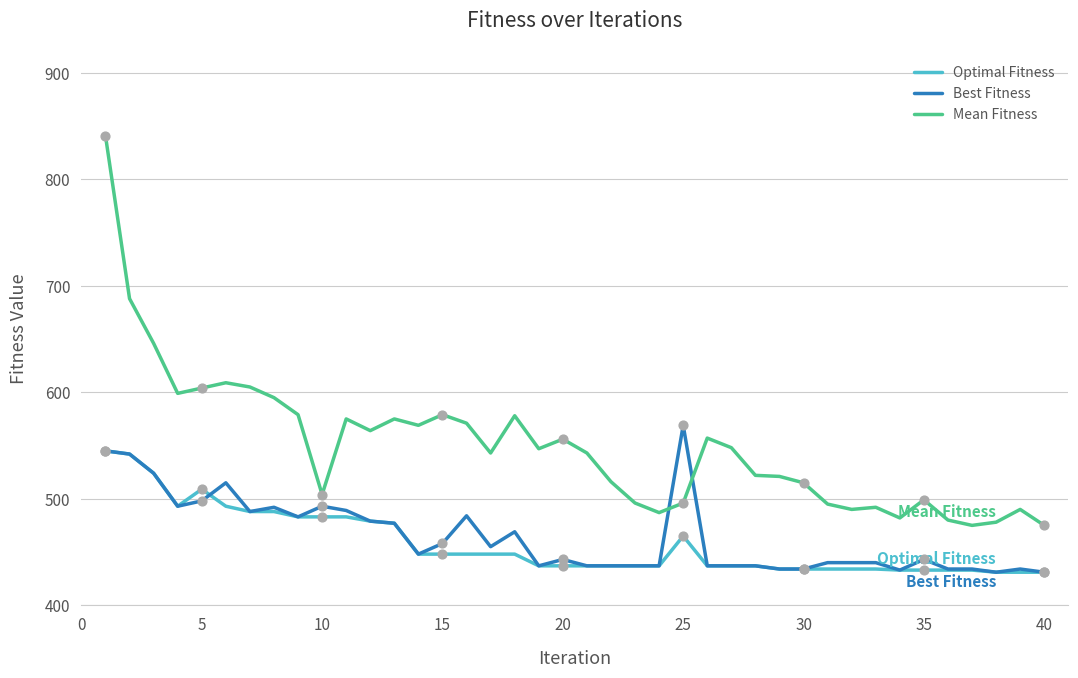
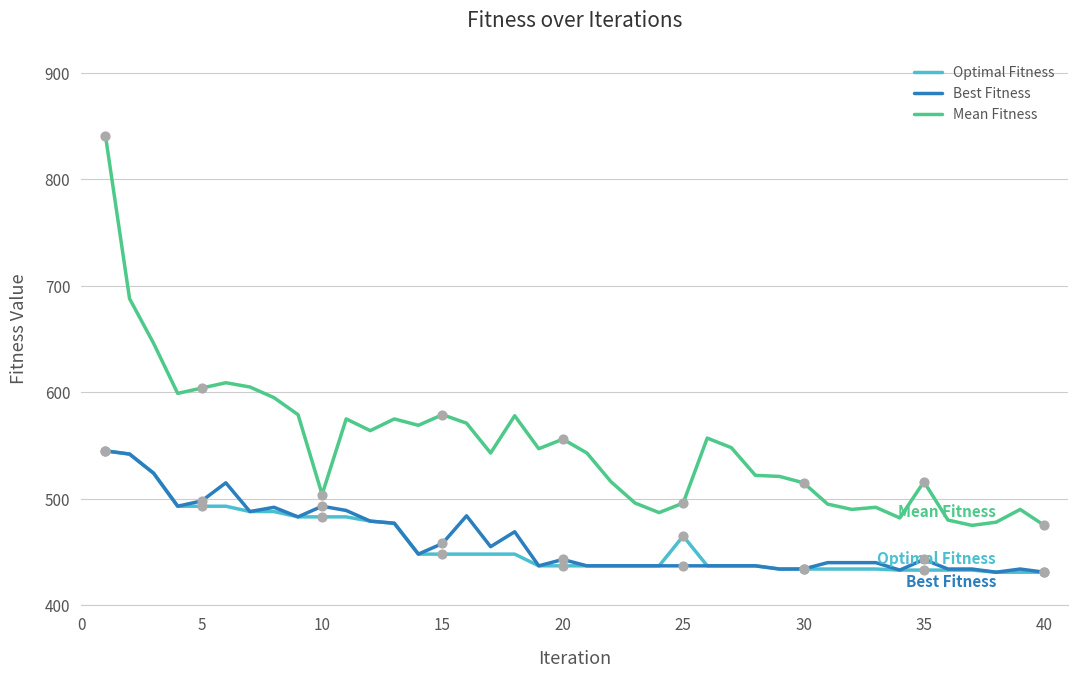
Optimal Fitness, 5: 509 -> 493
Best Fitness, 25: 569 -> 437
Mean Fitness, 35: 499 -> 516
